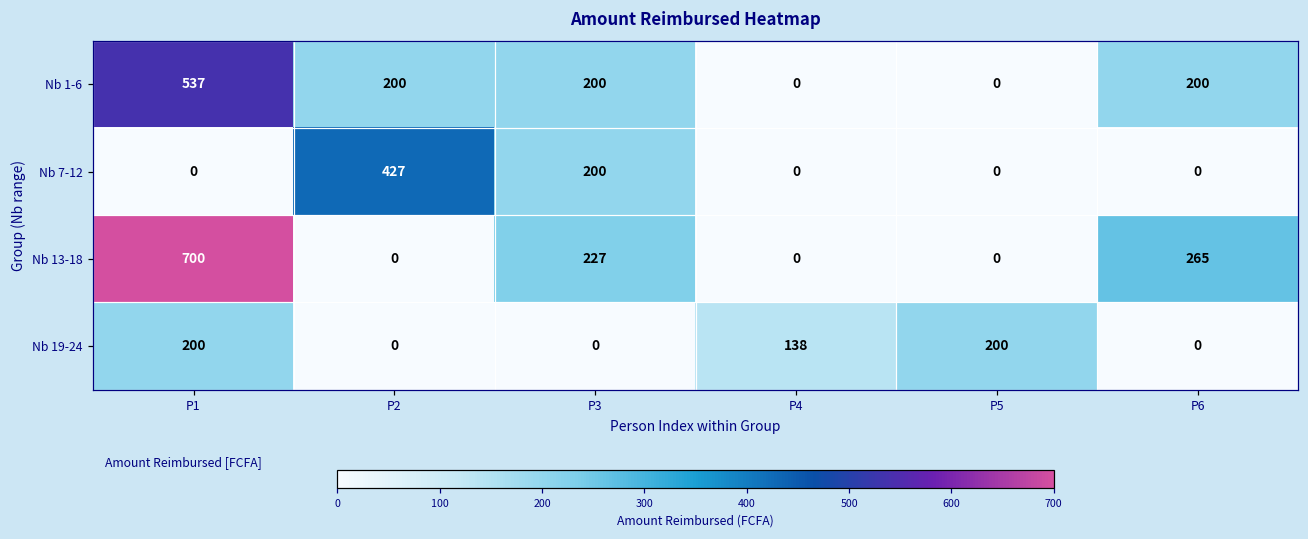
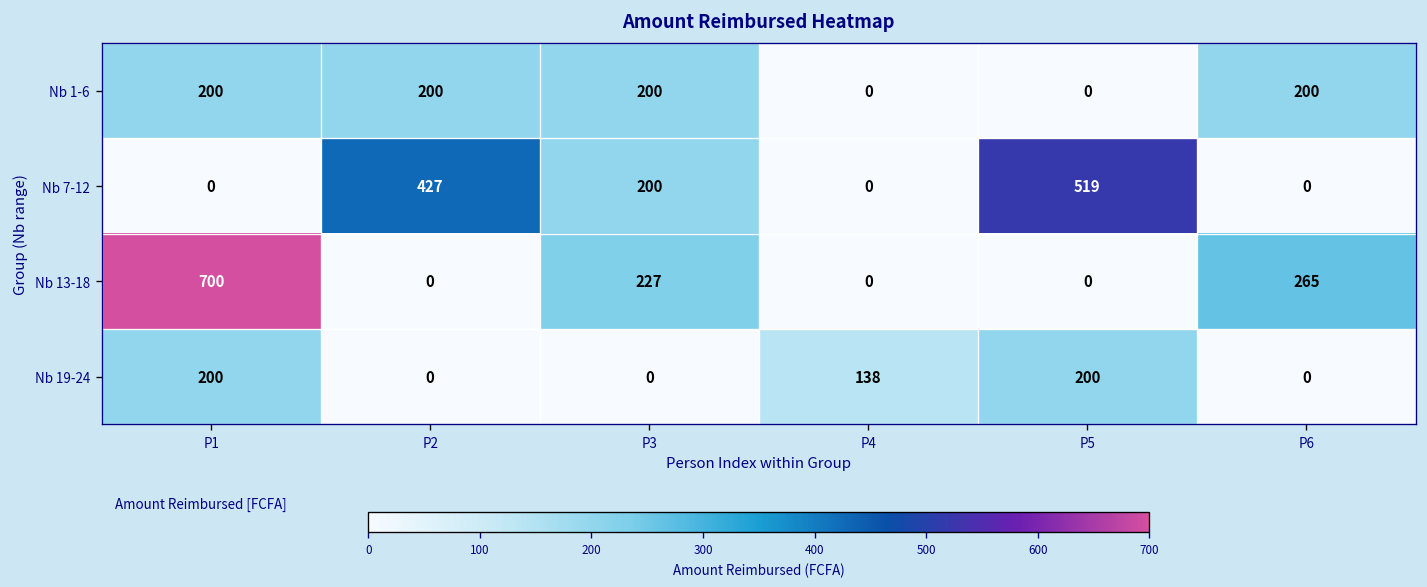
Nb 1-6, P1: 537 -> 200
Nb 7-12, P5: 0 -> 519
